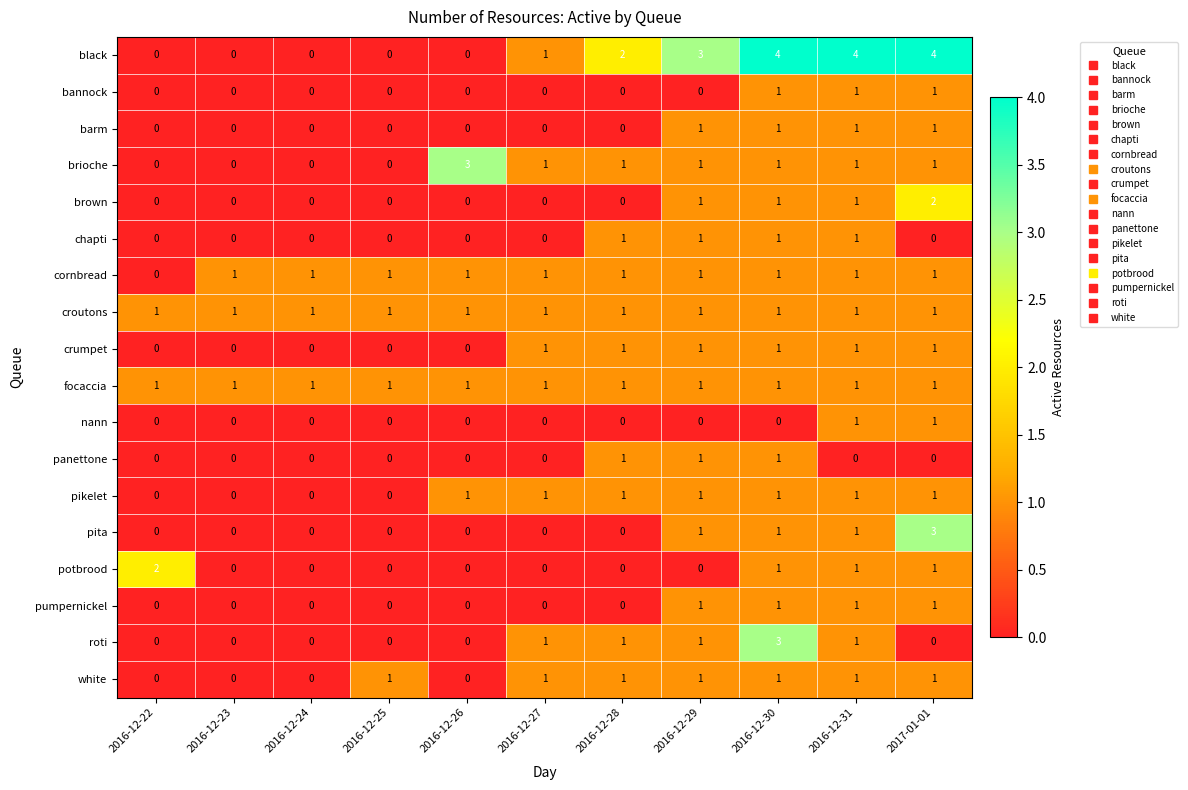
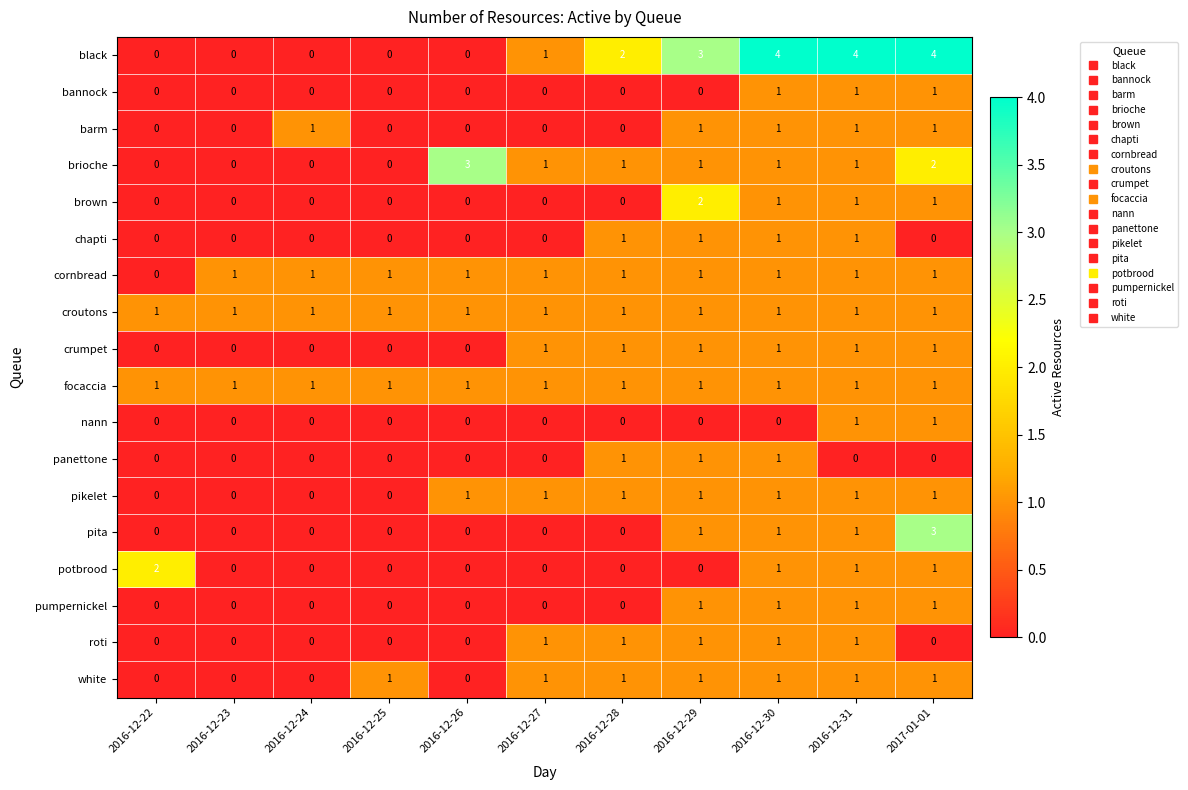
barm, 2016-12-24: 0 -> 1
brioche, 2017-01-01: 1 -> 2
brown, 2016-12-29: 1 -> 2
brown, 2017-01-01: 2 -> 1
roti, 2016-12-30: 3 -> 1
